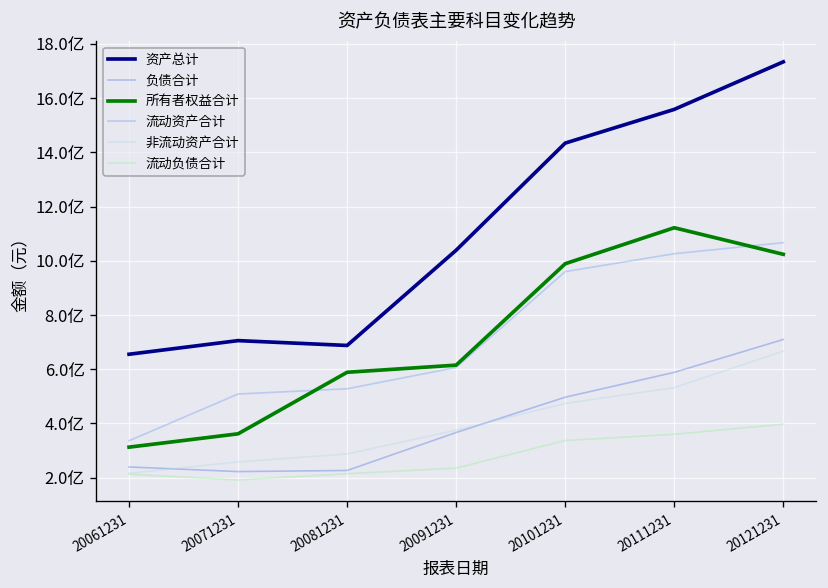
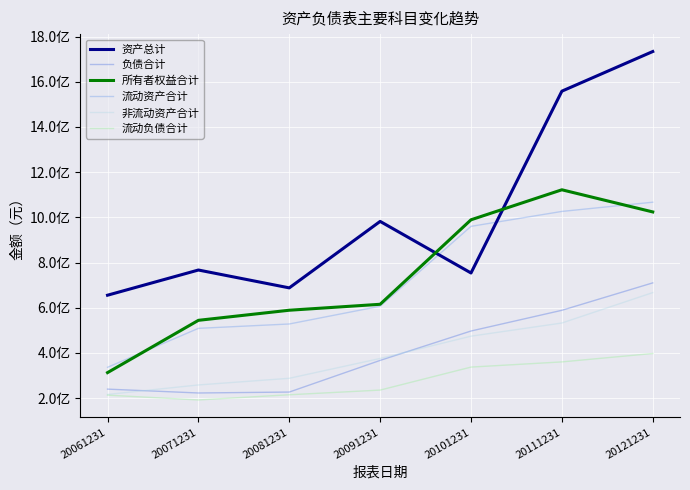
资产总计, 20071231: 7.1亿 -> 7.7亿
所有者权益合计, 20071231: 3.6亿 -> 5.4亿
资产总计, 20091231: 10.4亿 -> 9.8亿
资产总计, 20101231: 14.3亿 -> 7.5亿
